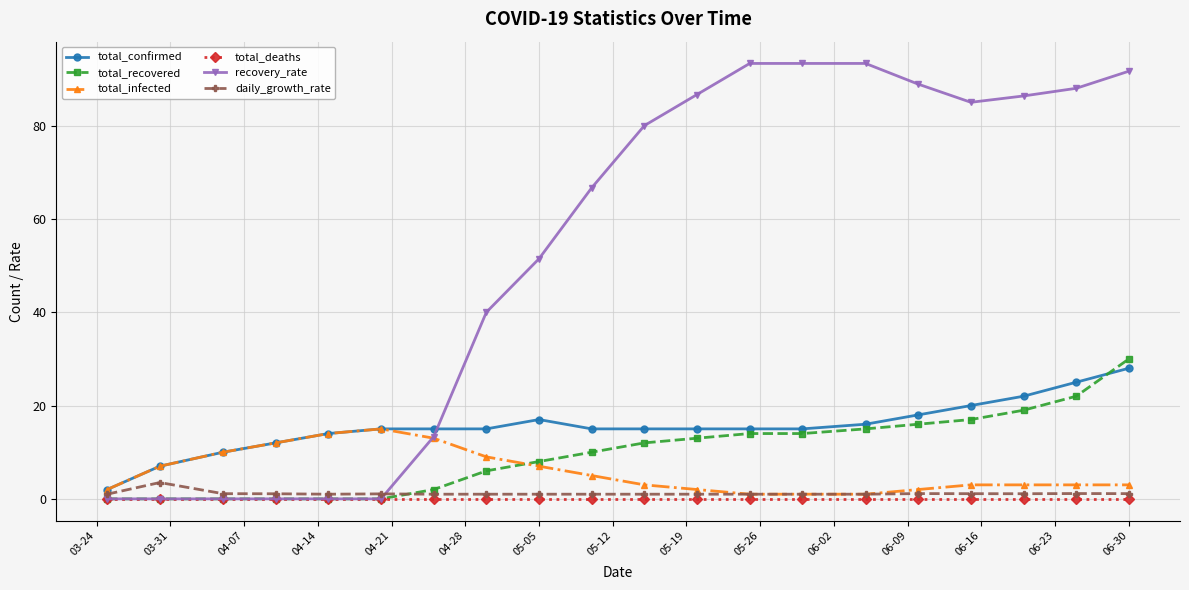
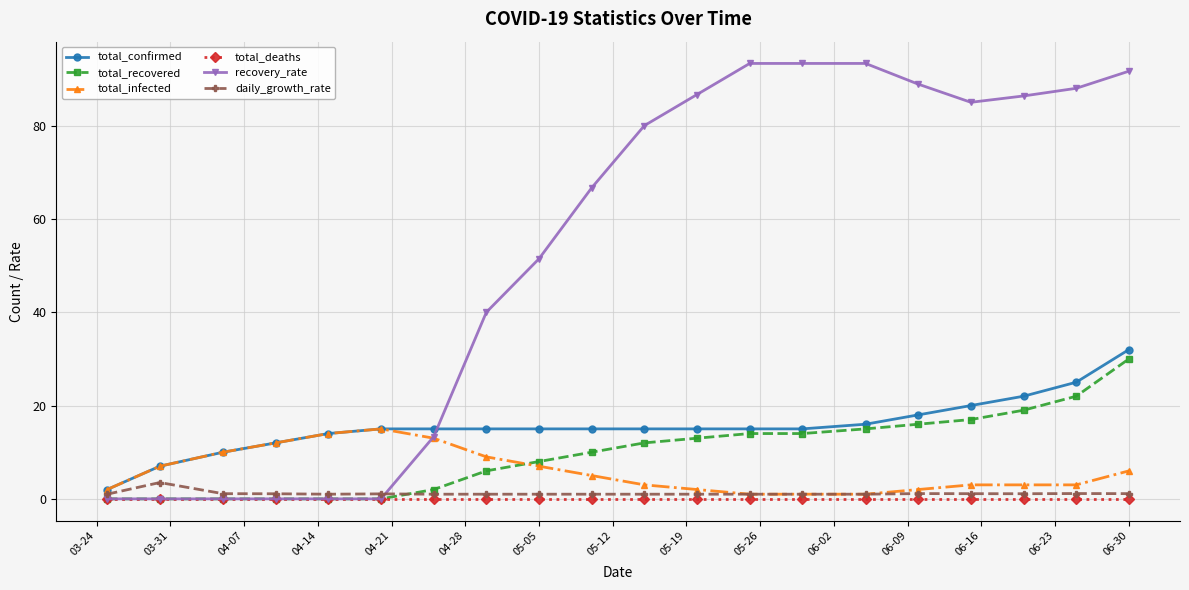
total_confirmed, 05-05: 17 -> 15
total_confirmed, 06-30: 28 -> 32
total_infected, 06-30: 3 -> 6
